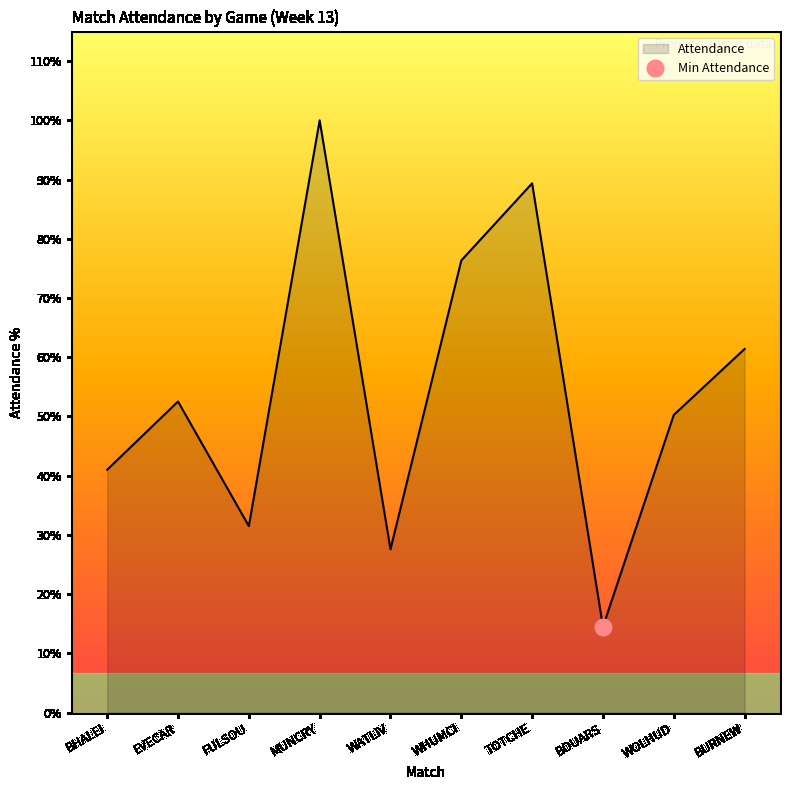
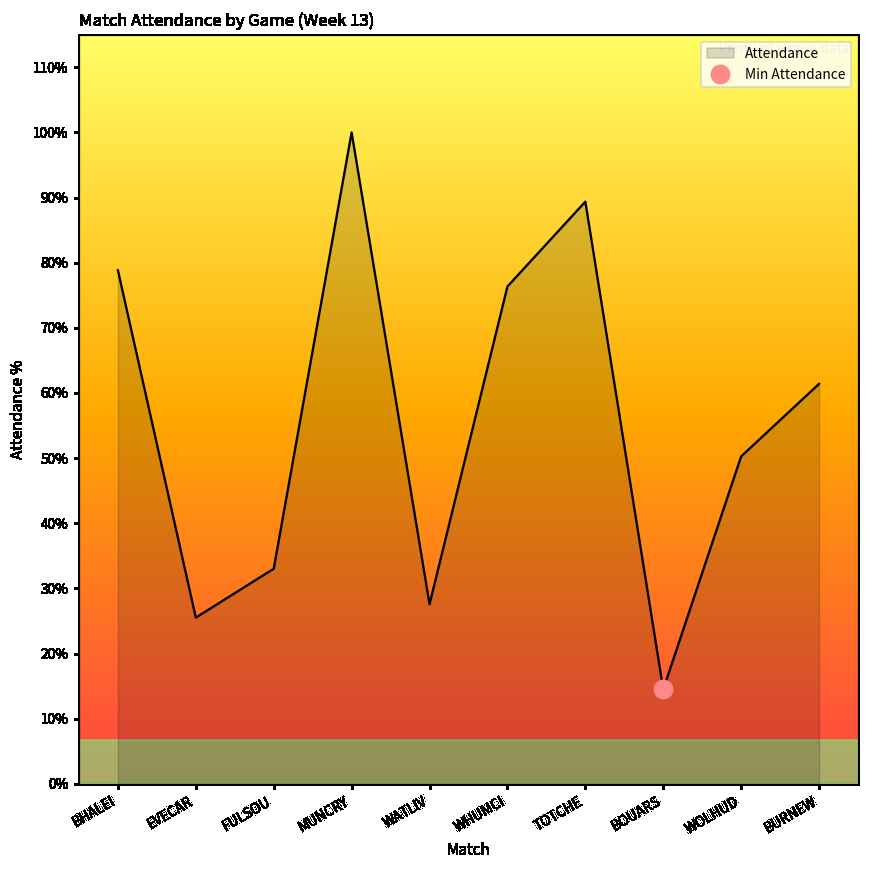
Attendance, BHALEI: 41% -> 79%
Attendance, EVECAR: 53% -> 26%
Attendance, FULSOU: 31% -> 33%
